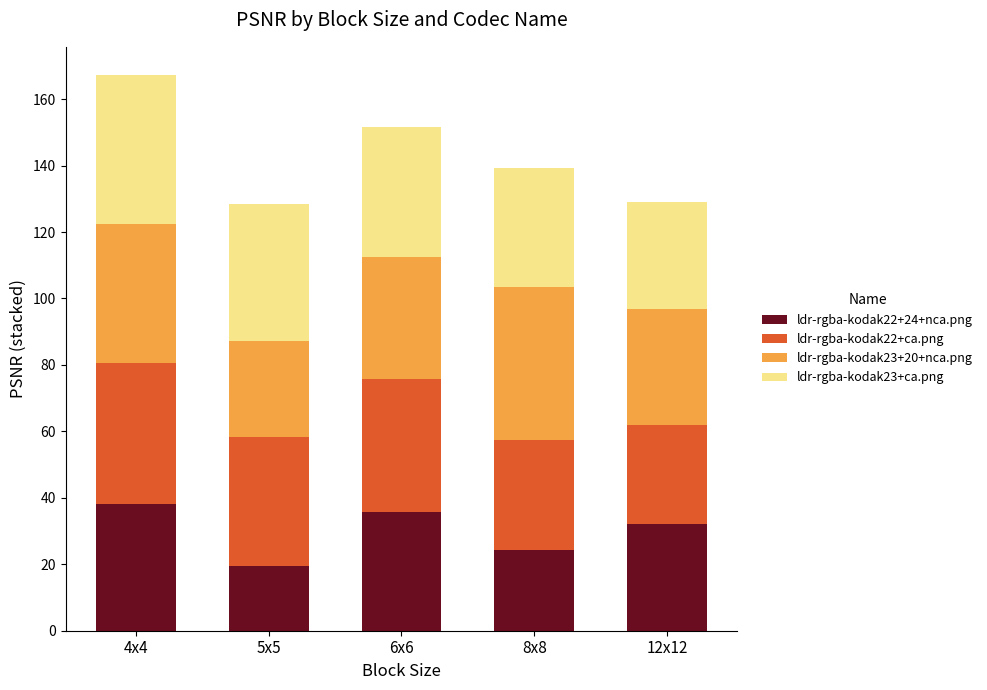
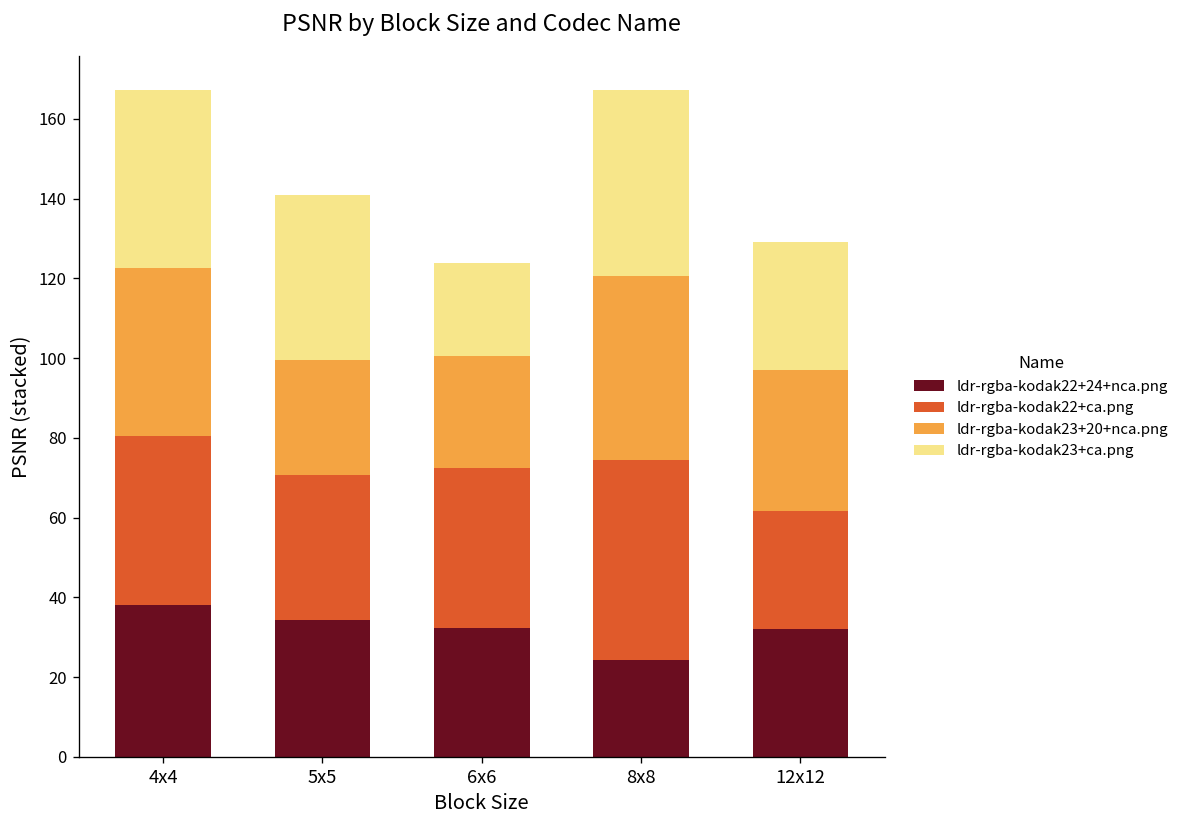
ldr-rgba-kodak22+24+nca.png, 5x5: 19 -> 34
ldr-rgba-kodak22+ca.png, 5x5: 39 -> 36
ldr-rgba-kodak22+24+nca.png, 6x6: 36 -> 32
ldr-rgba-kodak23+20+nca.png, 6x6: 37 -> 28
ldr-rgba-kodak23+ca.png, 6x6: 39 -> 23
ldr-rgba-kodak22+ca.png, 8x8: 33 -> 50
ldr-rgba-kodak23+ca.png, 8x8: 36 -> 47
